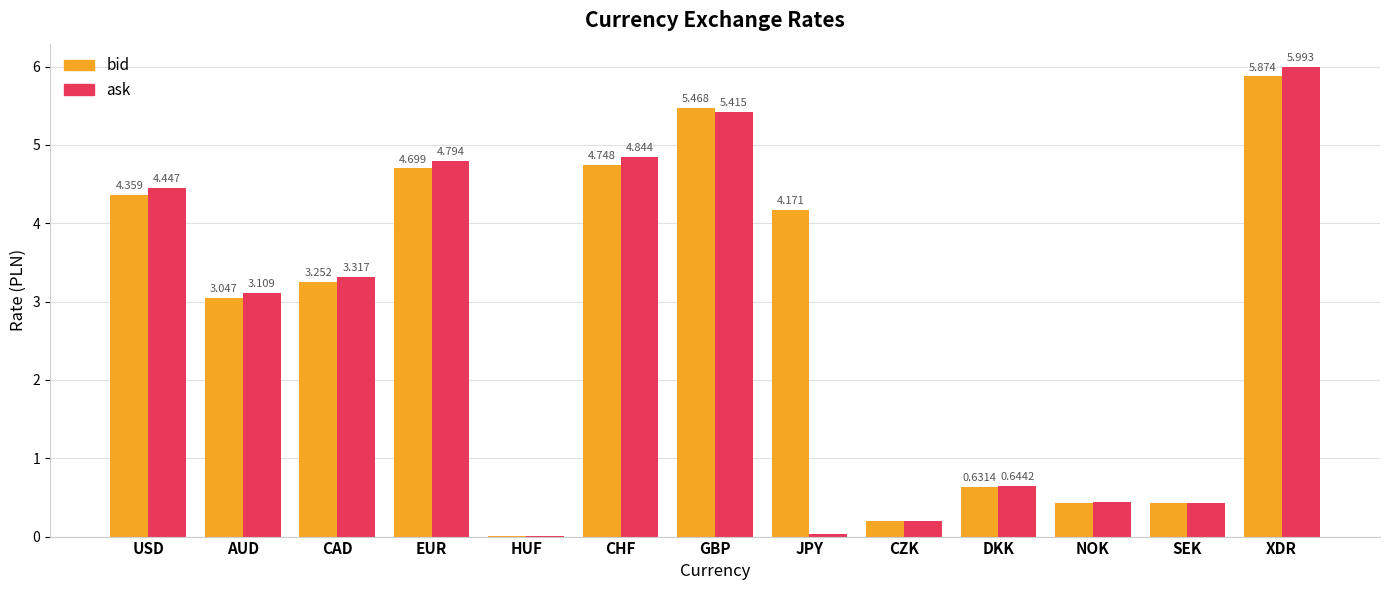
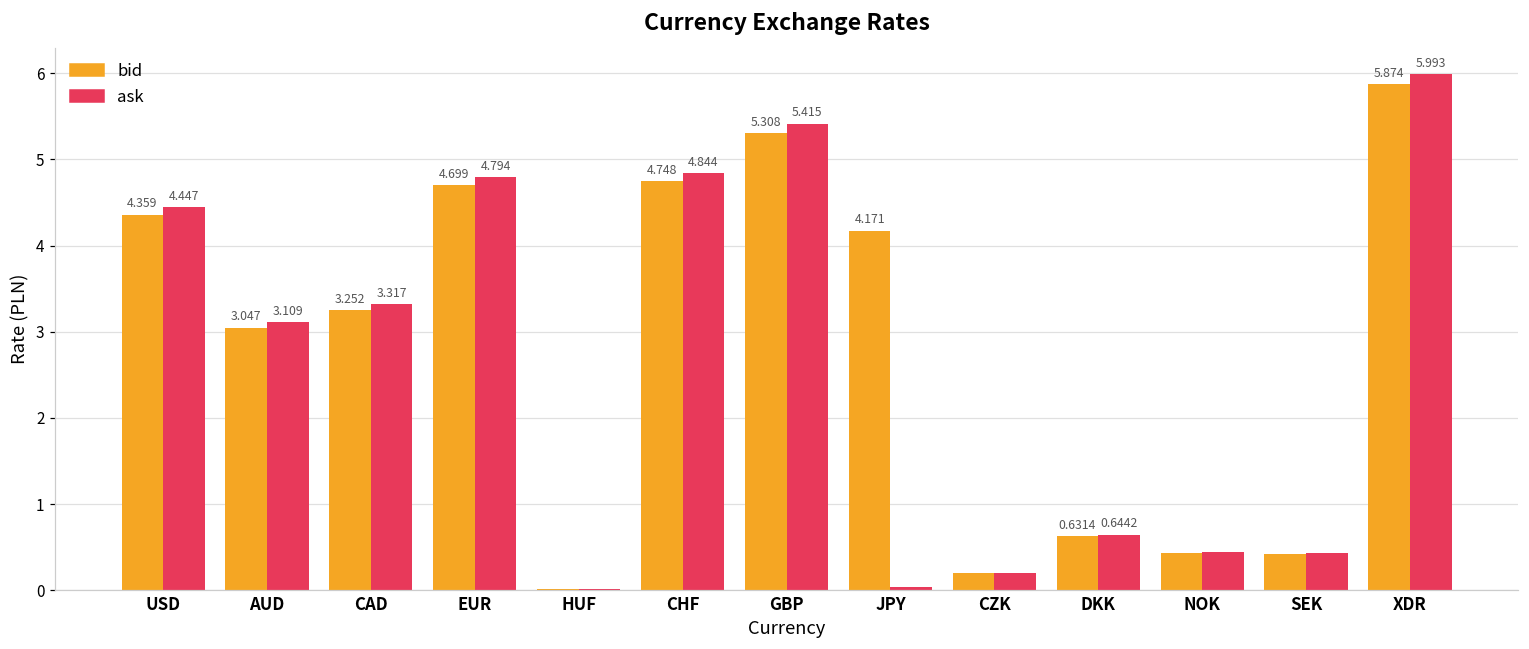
bid, GBP: 5.468 -> 5.308
